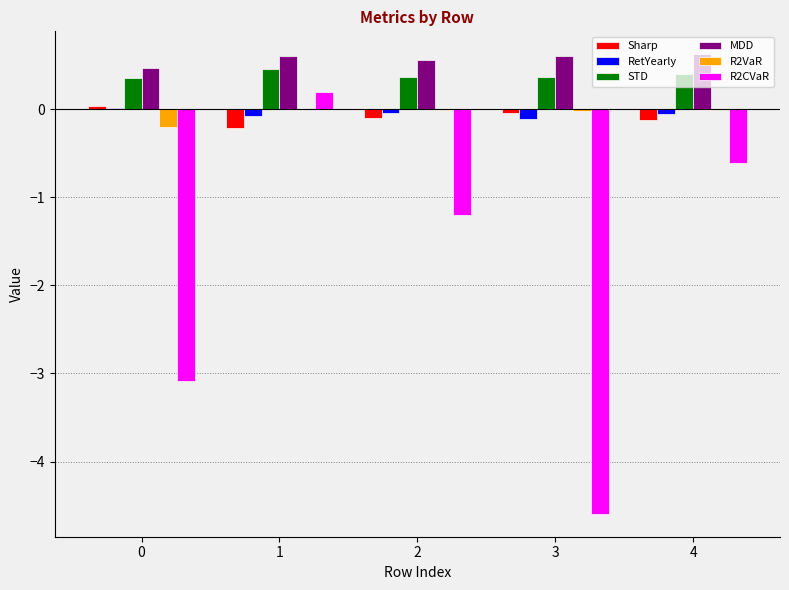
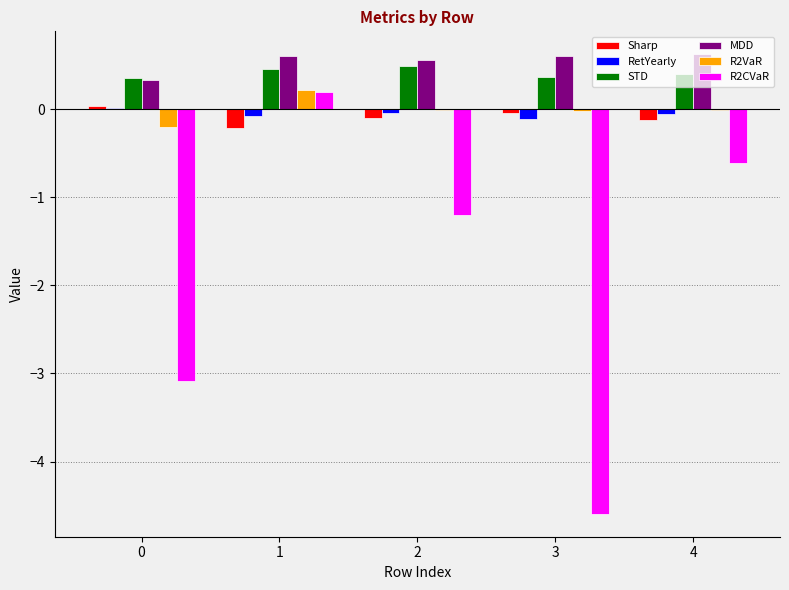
MDD, 0: 0.5 -> 0.3
R2VaR, 1: 0.0 -> 0.2
STD, 2: 0.4 -> 0.5
